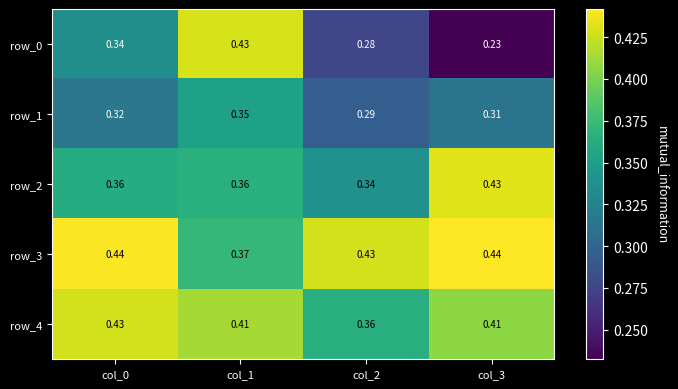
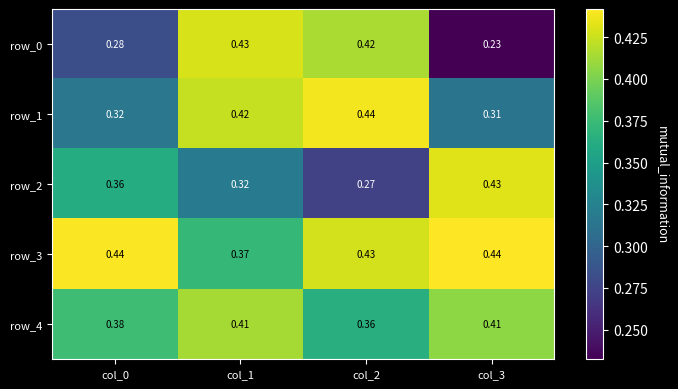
row_0, col_0: 0.34 -> 0.28
row_0, col_2: 0.28 -> 0.42
row_1, col_1: 0.35 -> 0.42
row_1, col_2: 0.29 -> 0.44
row_2, col_1: 0.36 -> 0.32
row_2, col_2: 0.34 -> 0.27
row_4, col_0: 0.43 -> 0.38
